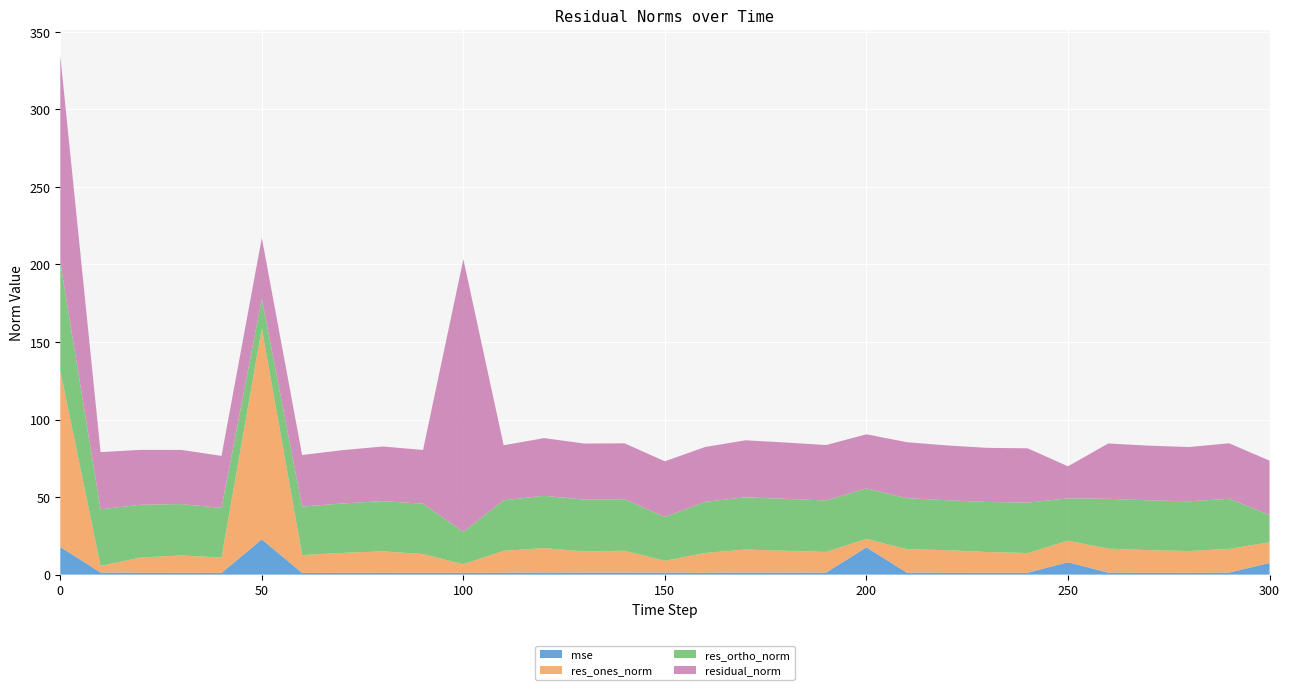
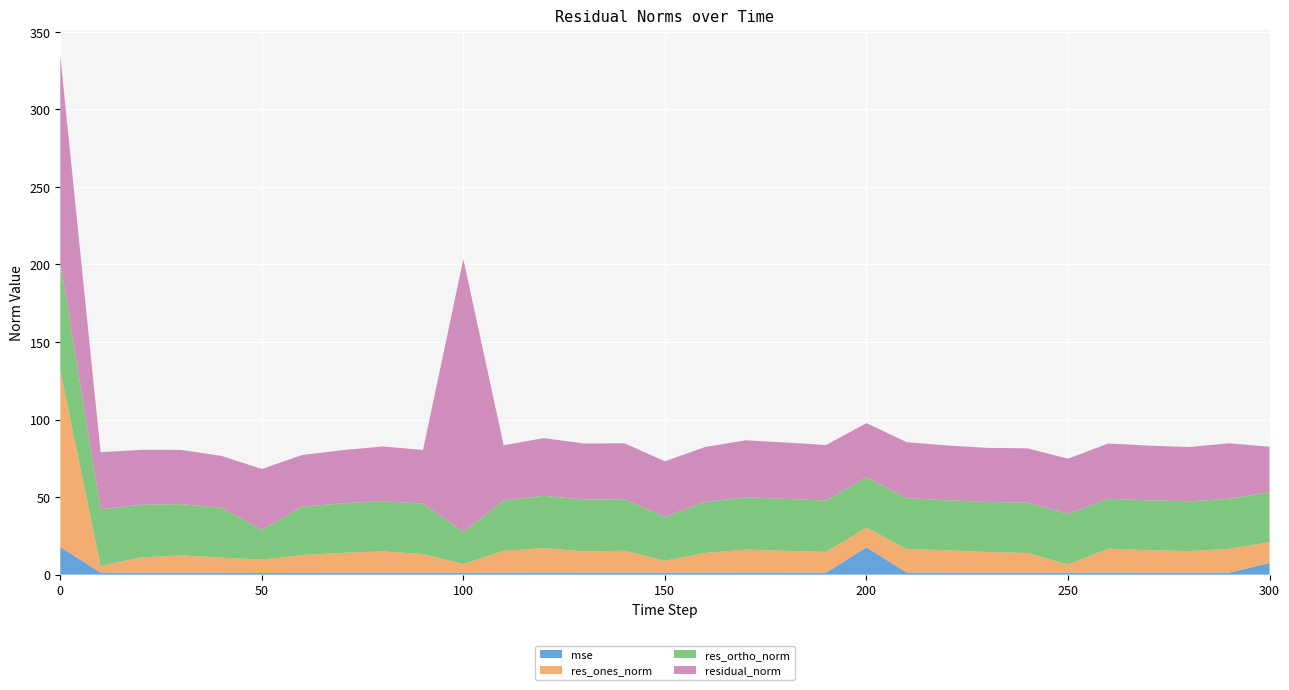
mse, 50: 23 -> 1
res_ones_norm, 50: 136 -> 9
res_ones_norm, 200: 5 -> 13
mse, 250: 8 -> 1
res_ones_norm, 250: 14 -> 5
res_ortho_norm, 250: 27 -> 33
residual_norm, 250: 21 -> 36
res_ortho_norm, 300: 18 -> 32
residual_norm, 300: 35 -> 29
